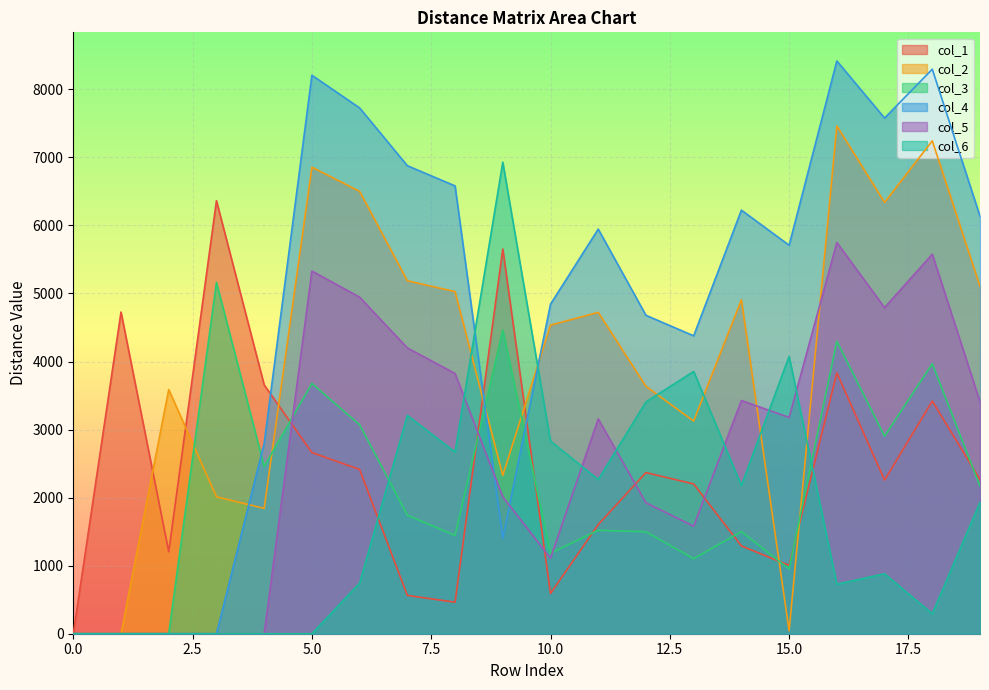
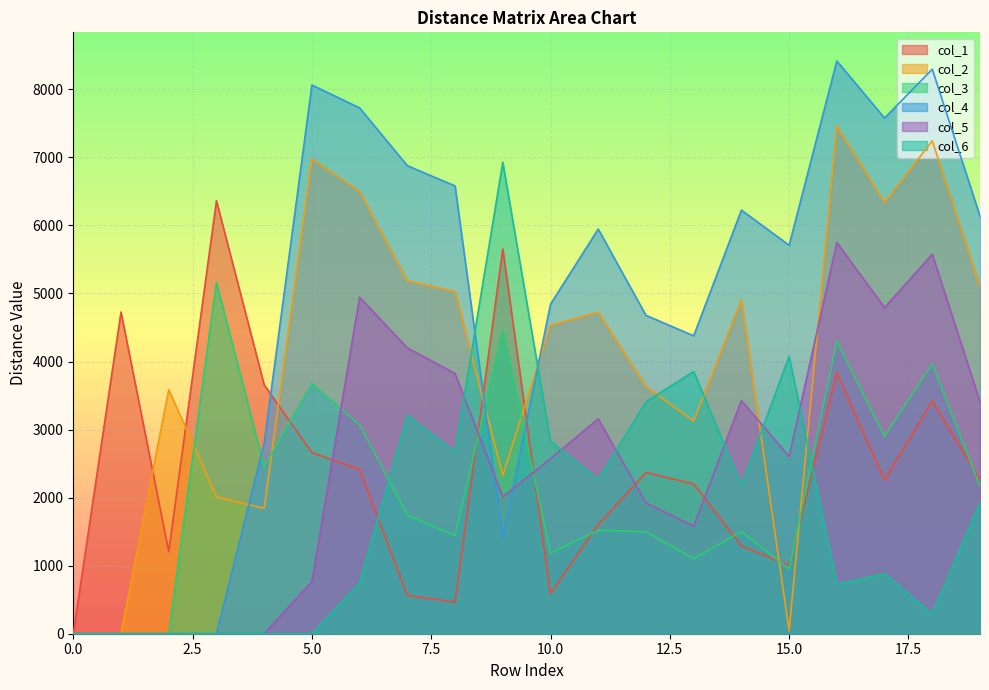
col_2, 5.0: 6900 -> 7000
col_4, 5.0: 8200 -> 8100
col_5, 5.0: 5300 -> 800
col_5, 10.0: 1100 -> 2600
col_5, 15.0: 3200 -> 2600
